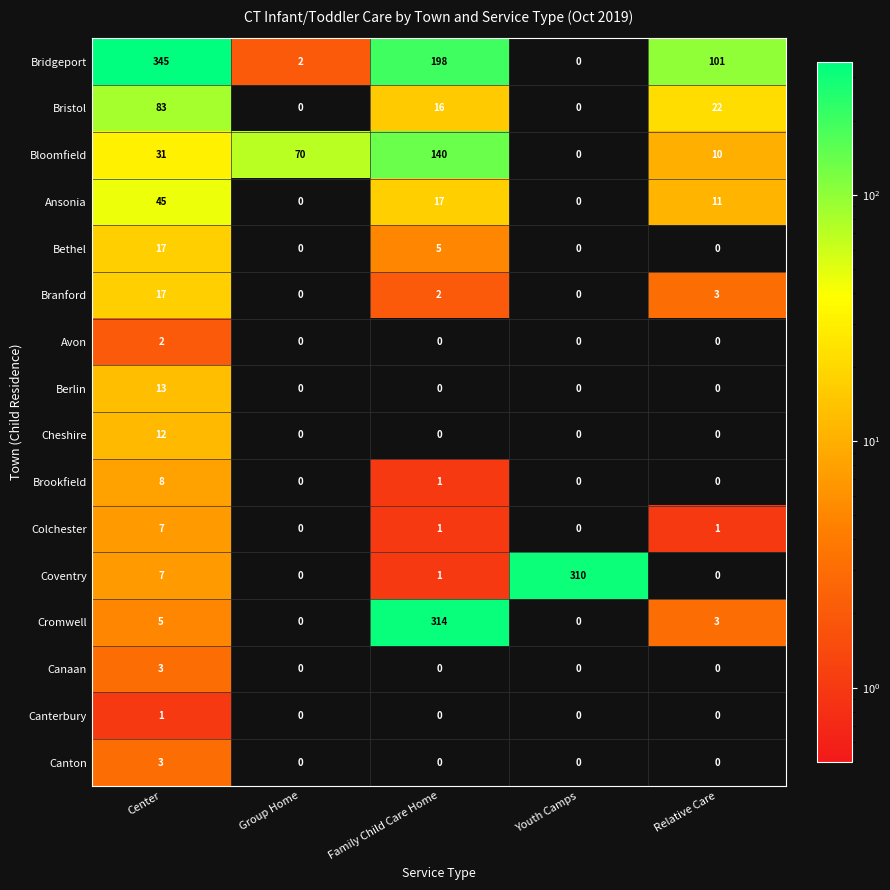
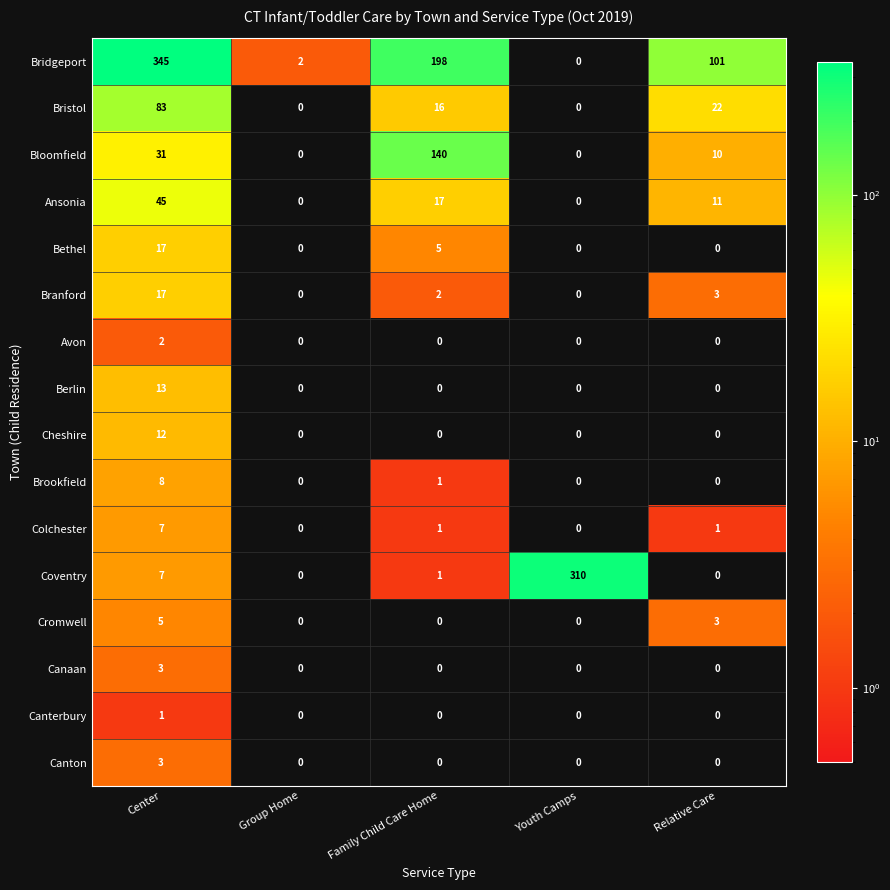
Bloomfield, Group Home: 70 -> 0
Cromwell, Family Child Care Home: 314 -> 0
